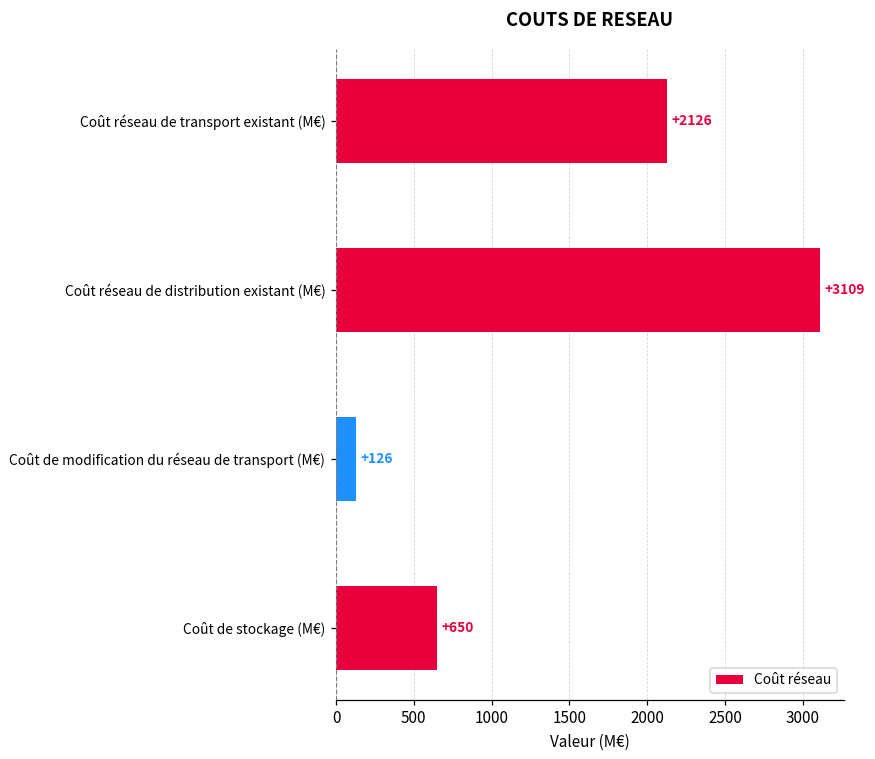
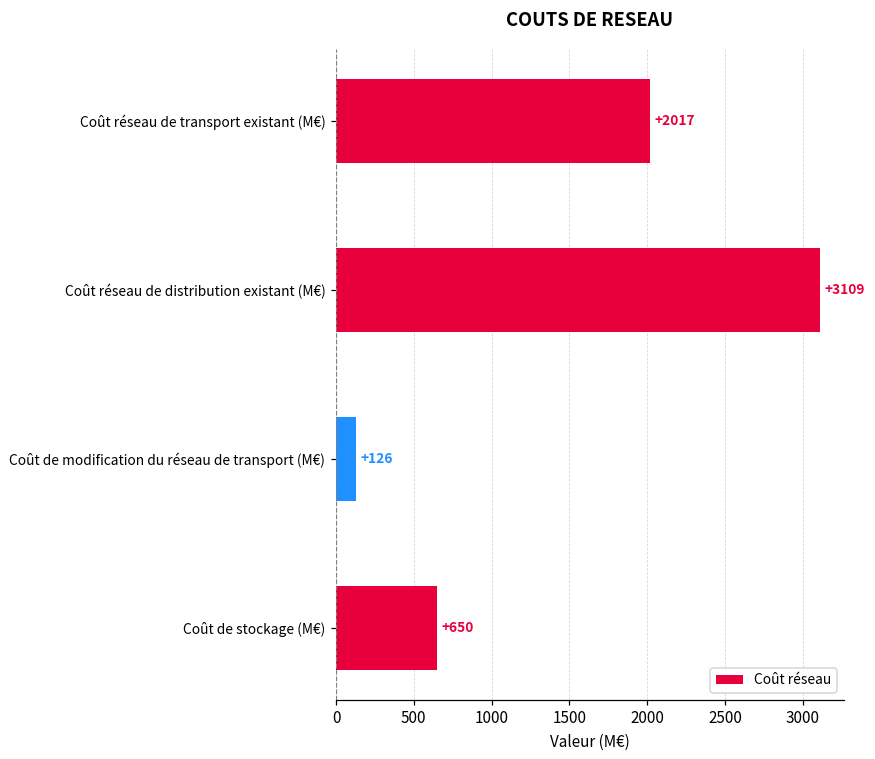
Coût réseau de transport existant (M€): +2126 -> +2017
